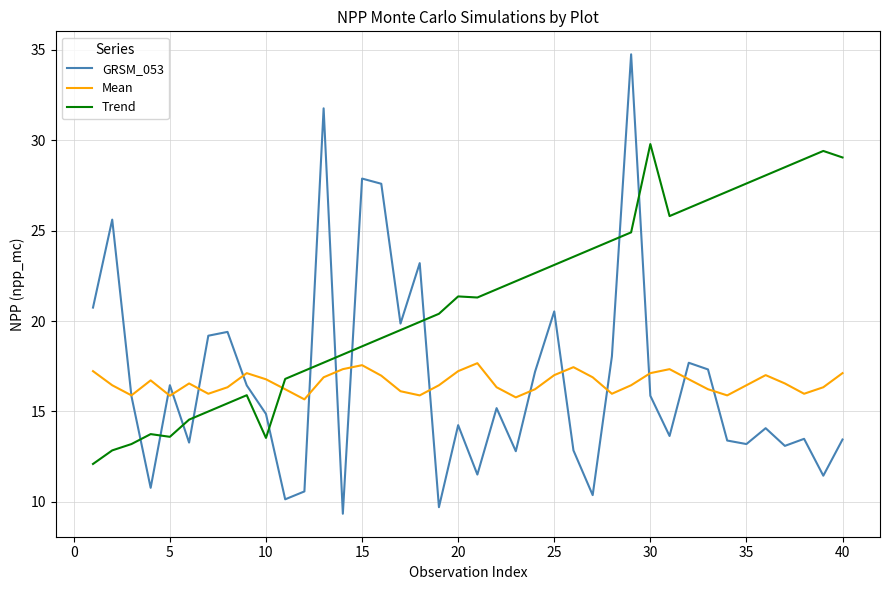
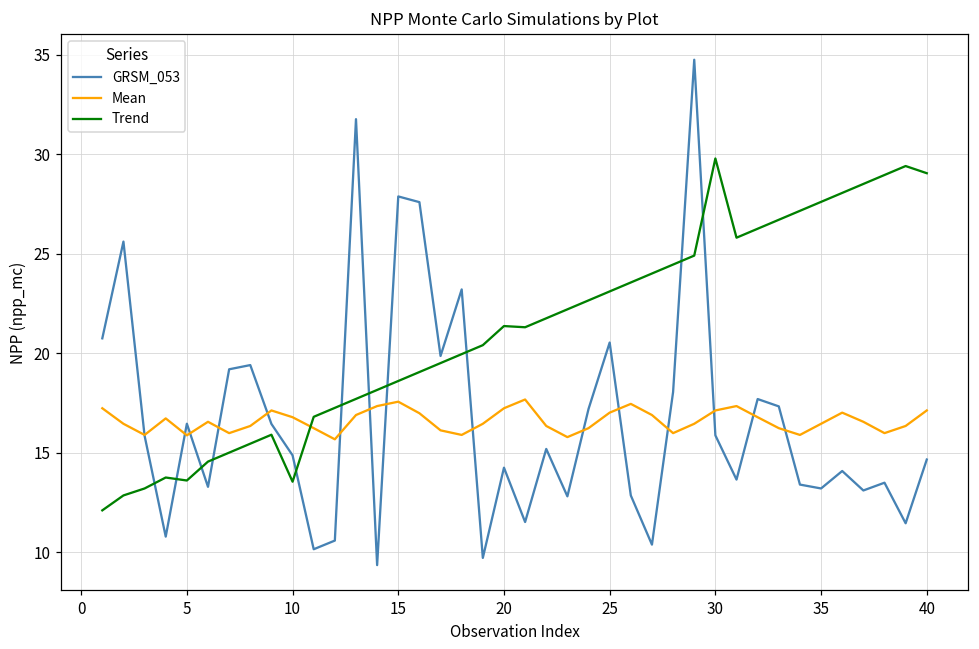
GRSM_053, 40: 13.5 -> 14.7
